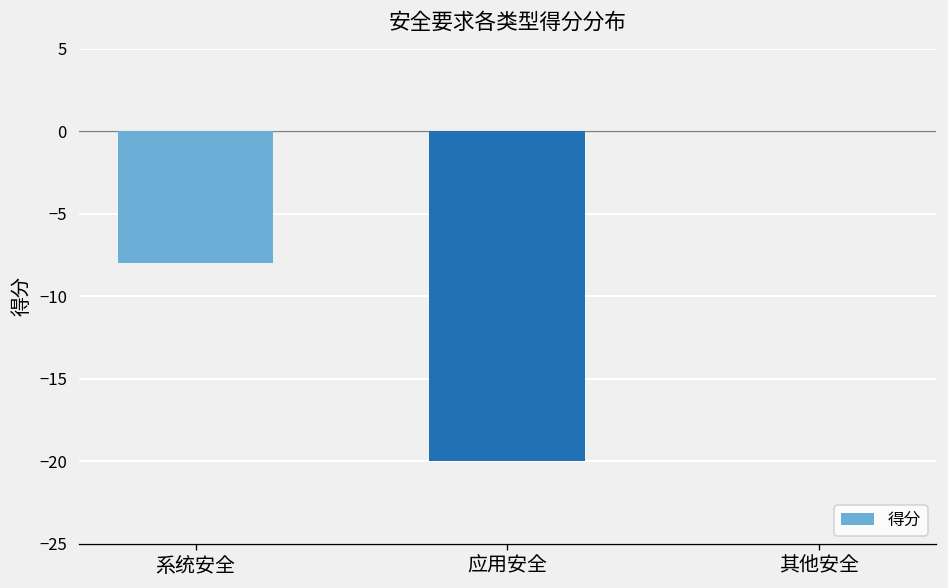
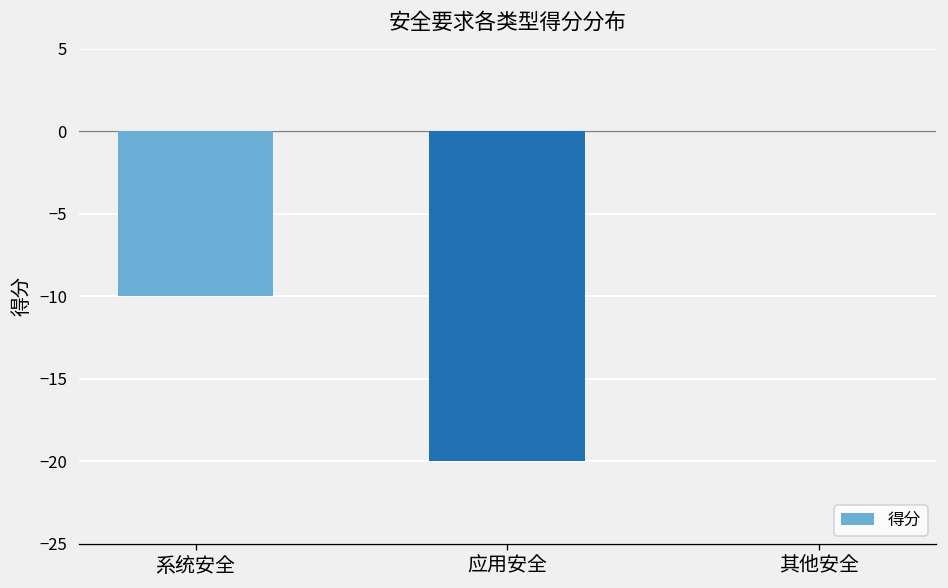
系统安全: -8 -> -10
